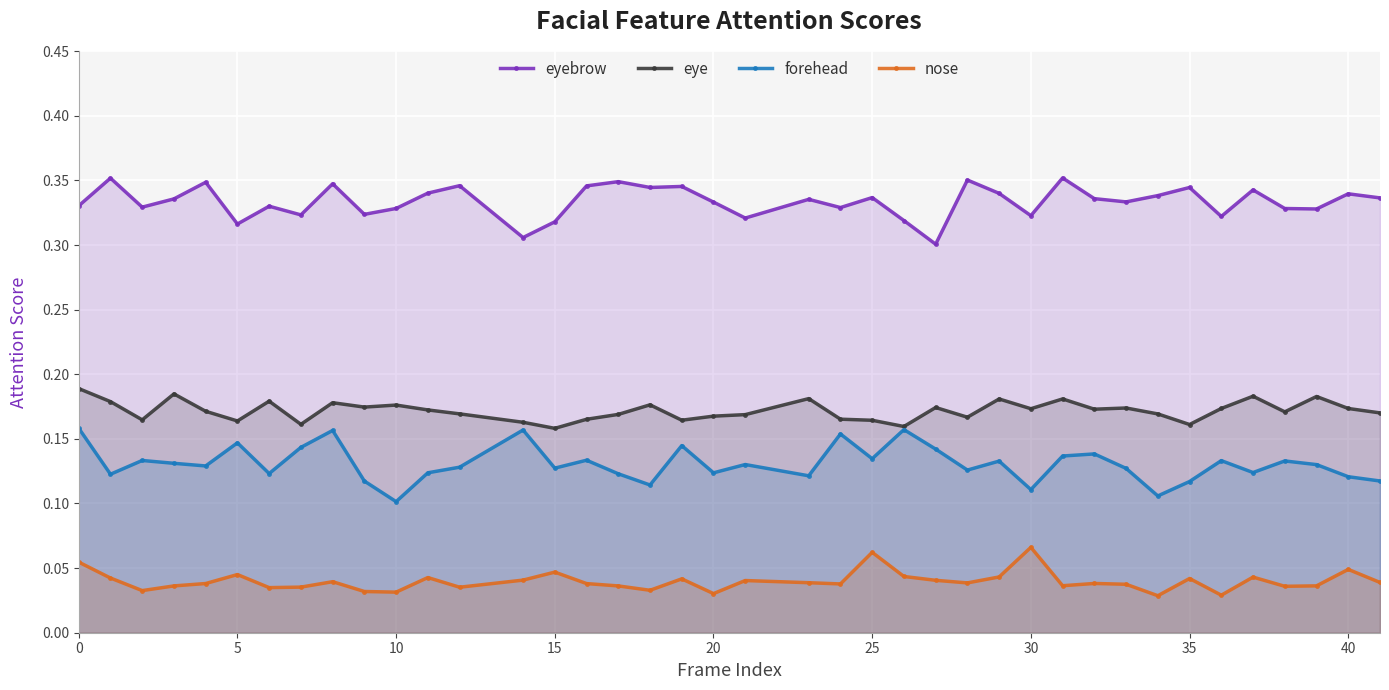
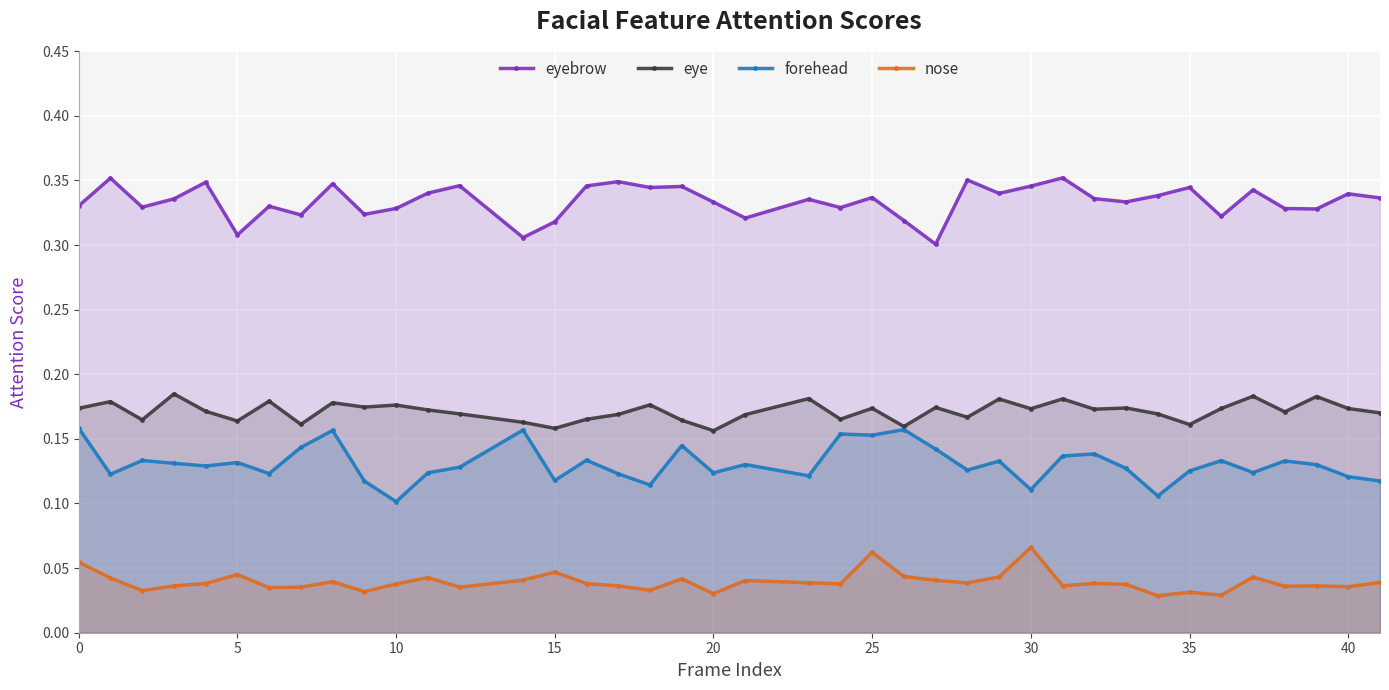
eye, 0: 0.189 -> 0.174
eyebrow, 5: 0.316 -> 0.308
forehead, 5: 0.147 -> 0.132
nose, 10: 0.031 -> 0.038
forehead, 15: 0.127 -> 0.118
eye, 20: 0.168 -> 0.156
eye, 25: 0.164 -> 0.174
forehead, 25: 0.135 -> 0.153
eyebrow, 30: 0.323 -> 0.346
forehead, 35: 0.117 -> 0.125
nose, 35: 0.042 -> 0.031
nose, 40: 0.049 -> 0.036
